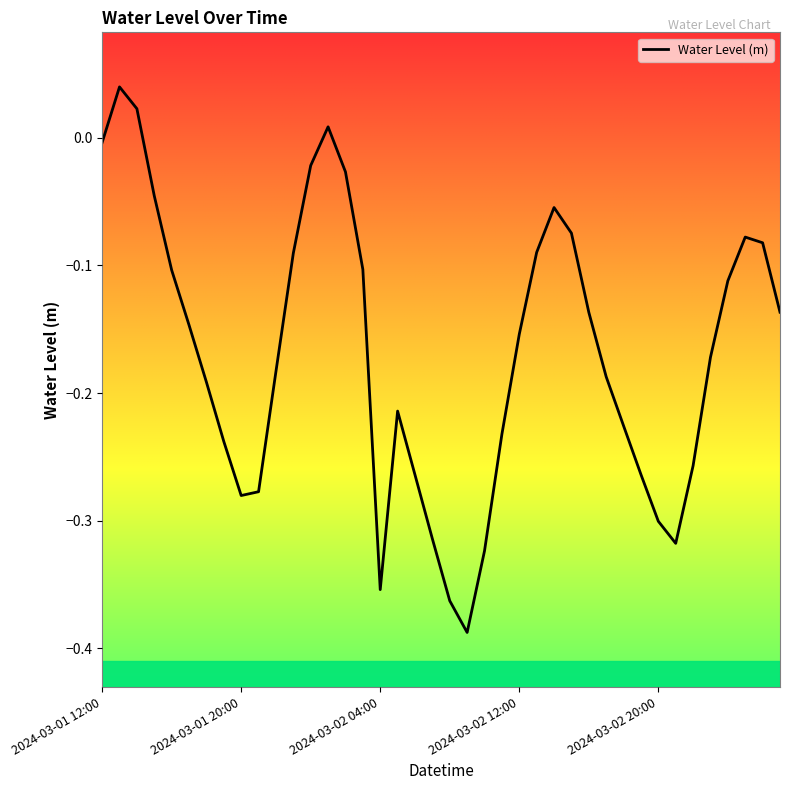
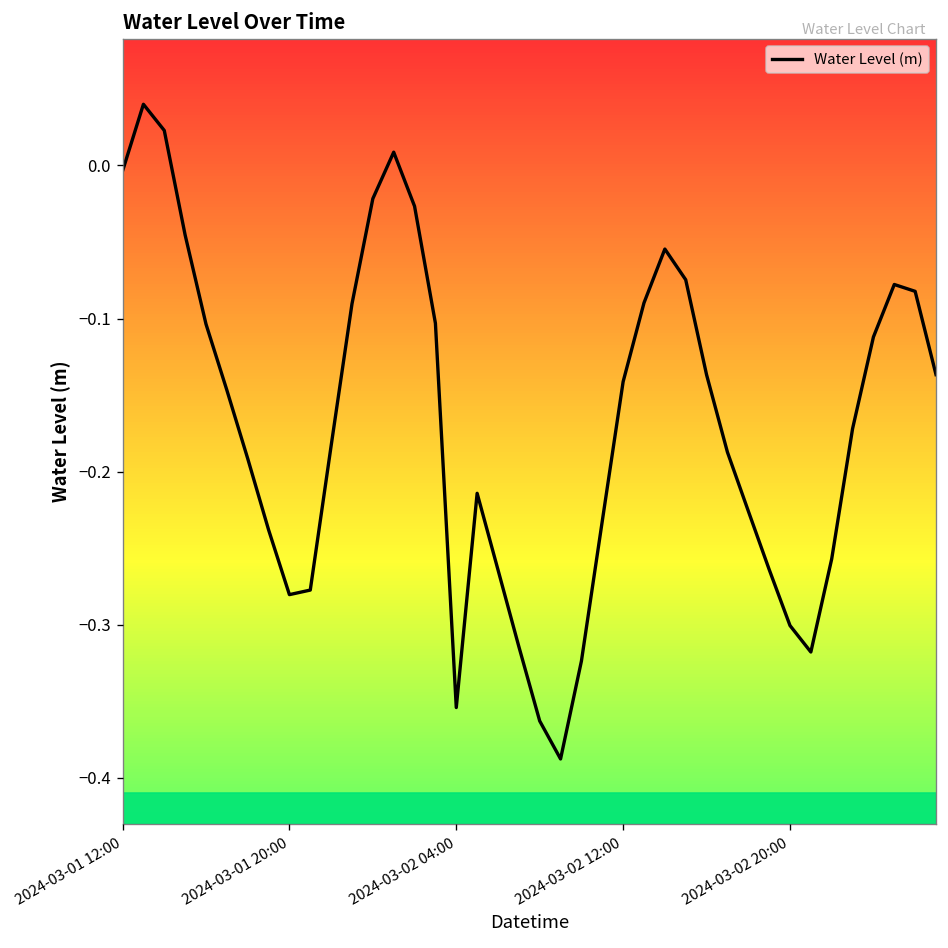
2024-03-02 12:00: -0.154 -> -0.141
